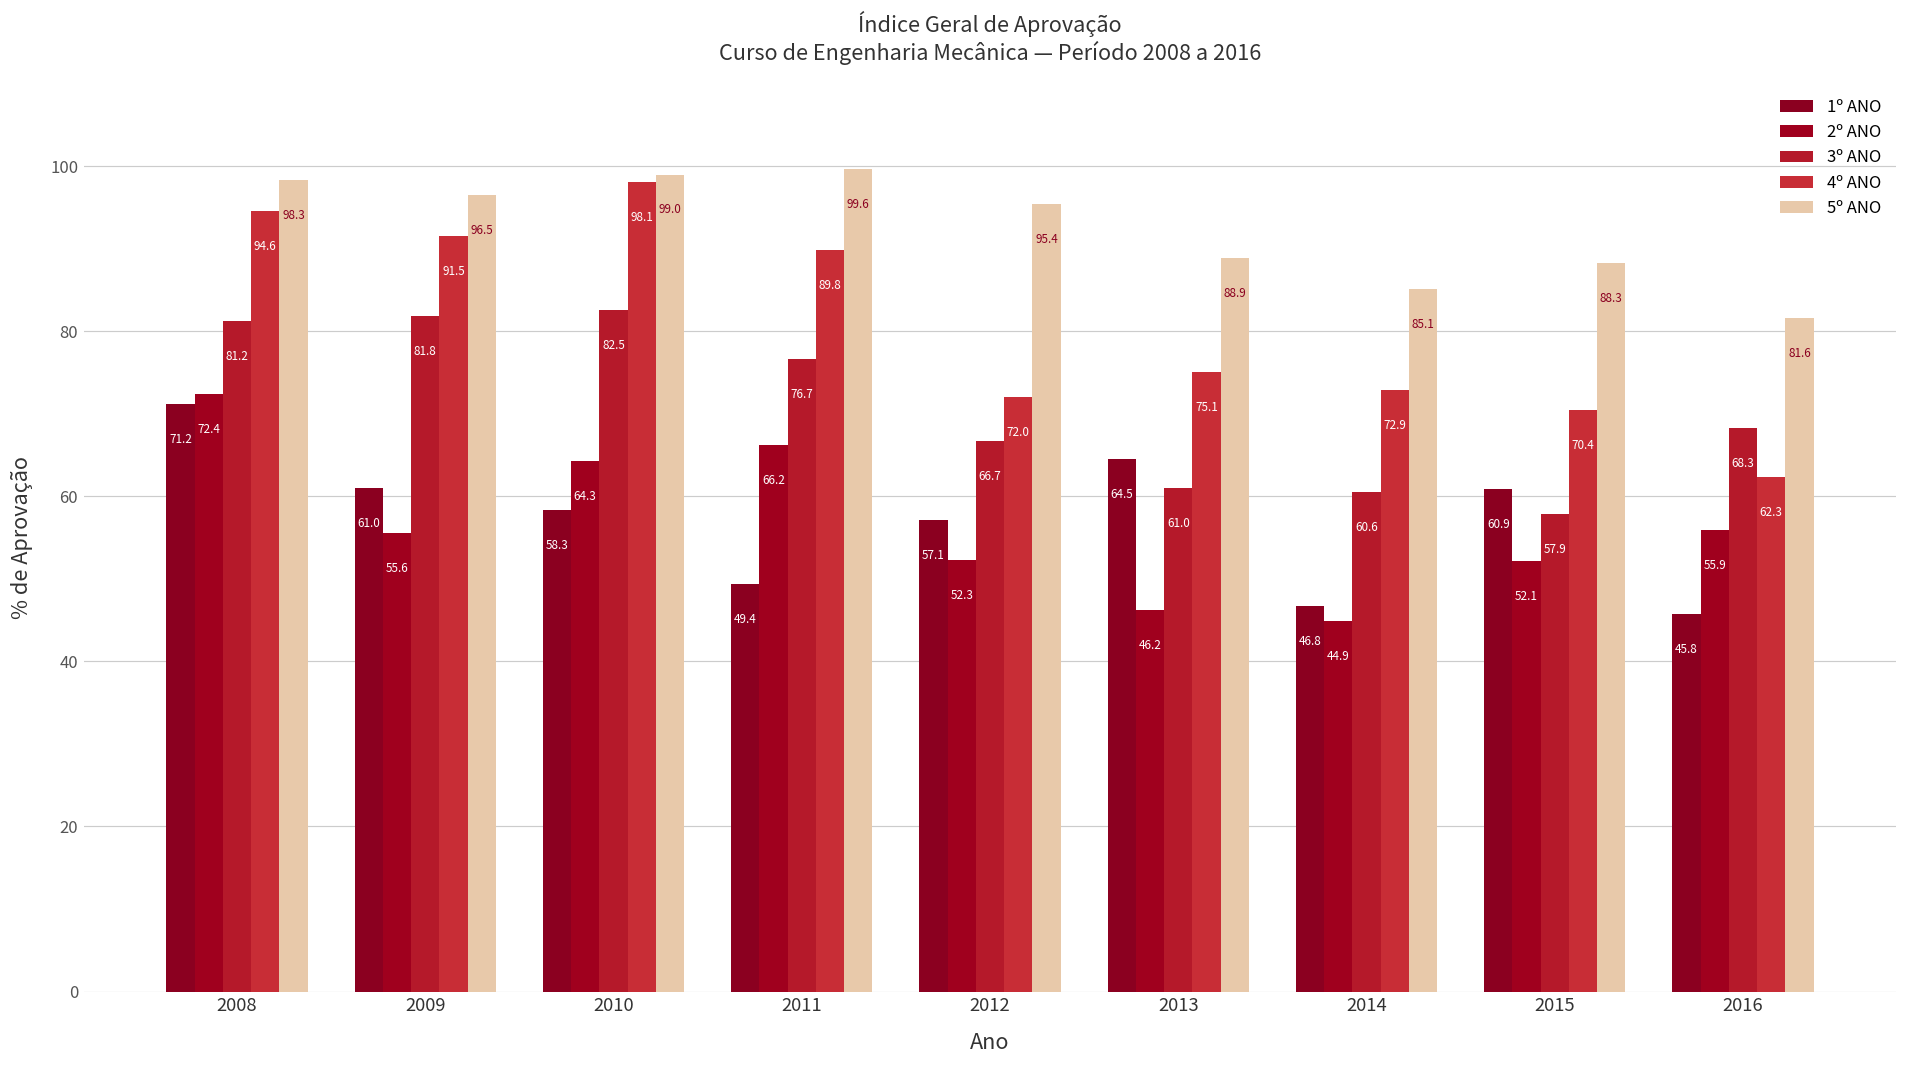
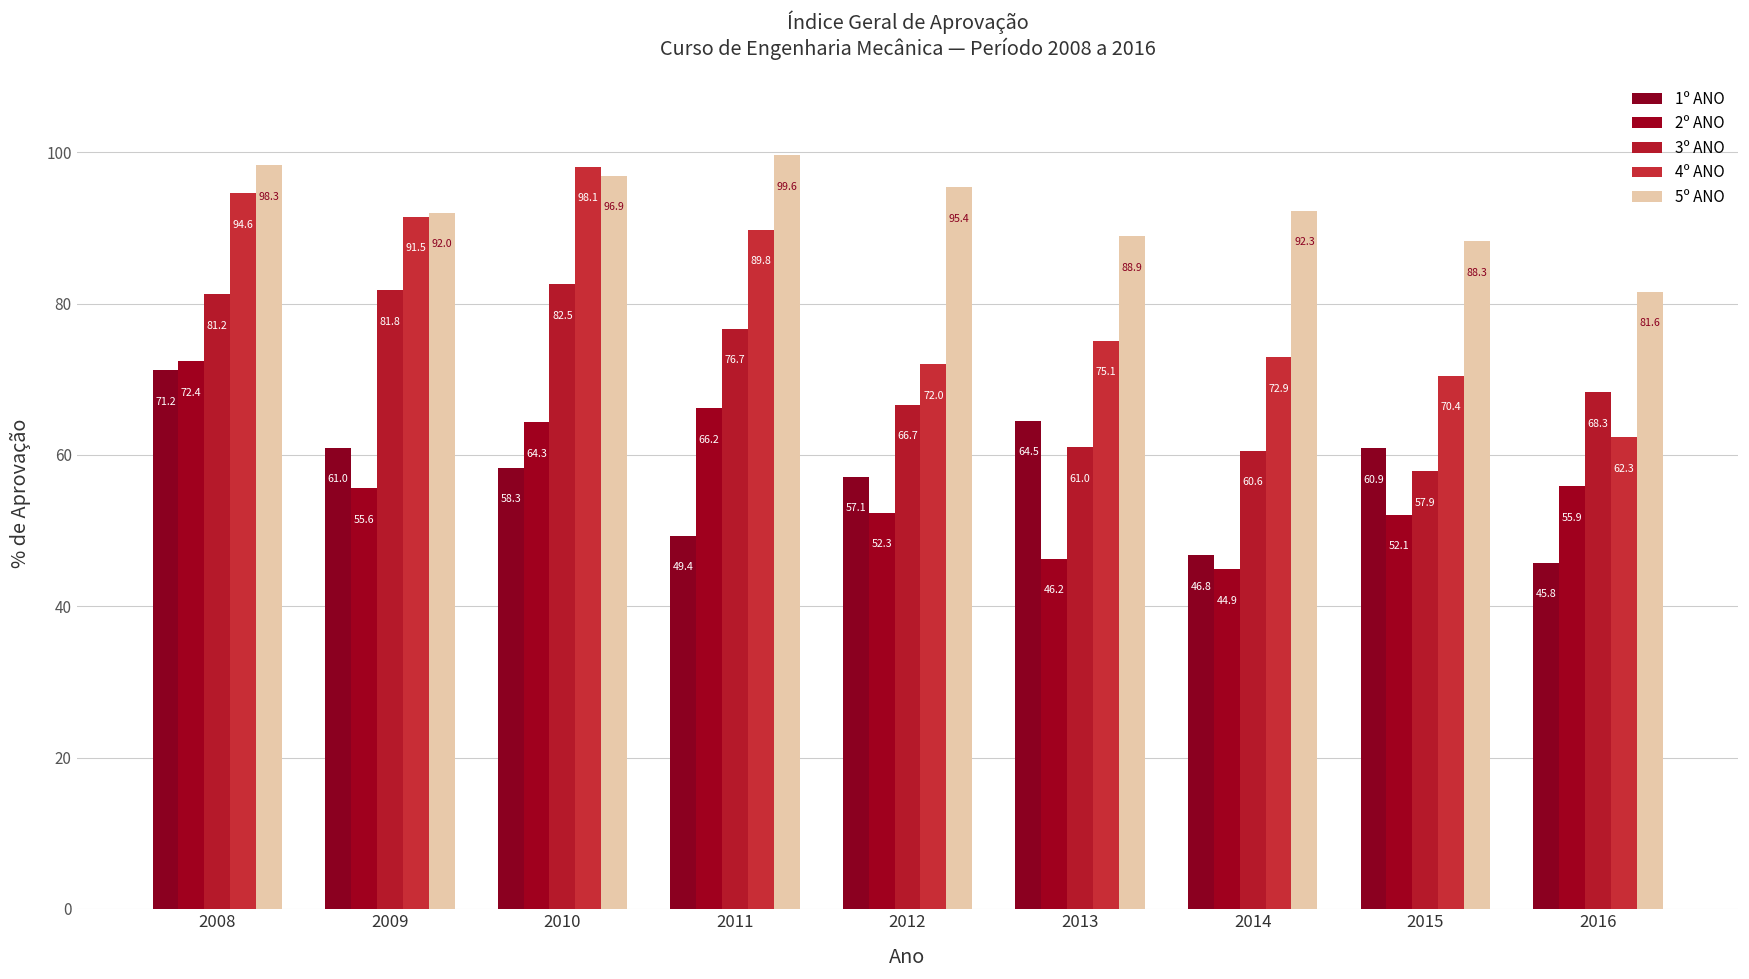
5º ANO, 2009: 96.5 -> 92.0
5º ANO, 2010: 99.0 -> 96.9
5º ANO, 2014: 85.1 -> 92.3
